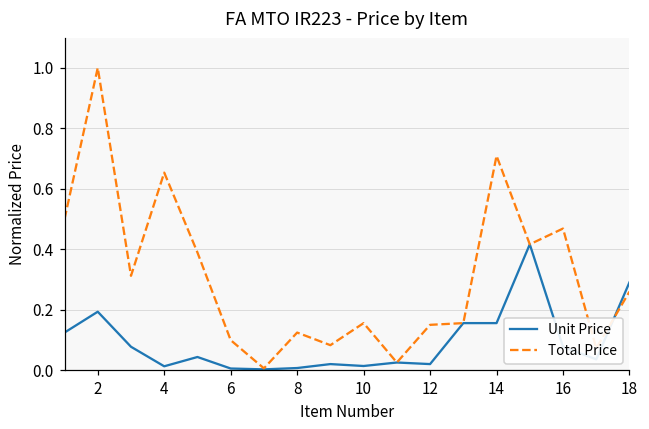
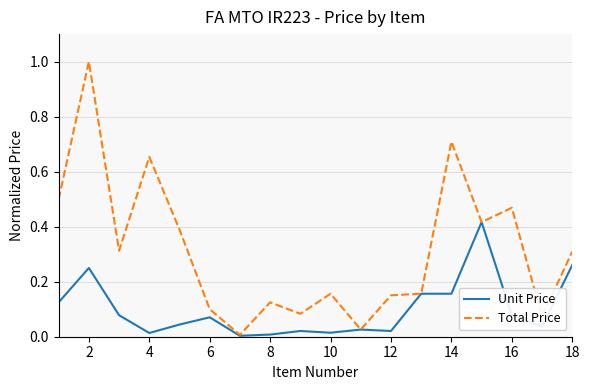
Unit Price, 2: 0.19 -> 0.25
Unit Price, 6: 0.01 -> 0.07
Unit Price, 18: 0.29 -> 0.26
Total Price, 18: 0.26 -> 0.31
